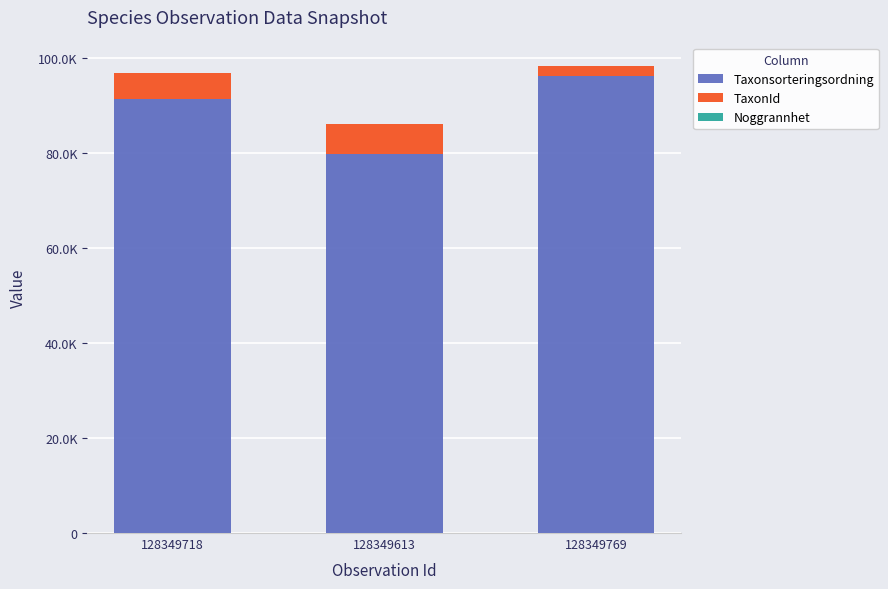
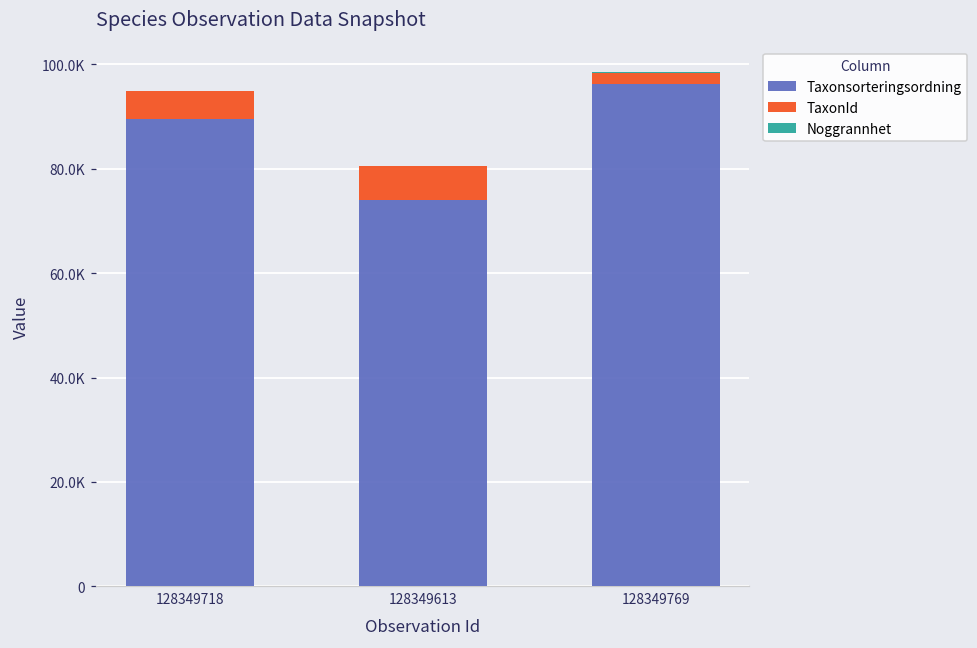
Taxonsorteringsordning, 128349718: 92000 -> 89000
Taxonsorteringsordning, 128349613: 80000 -> 74000
